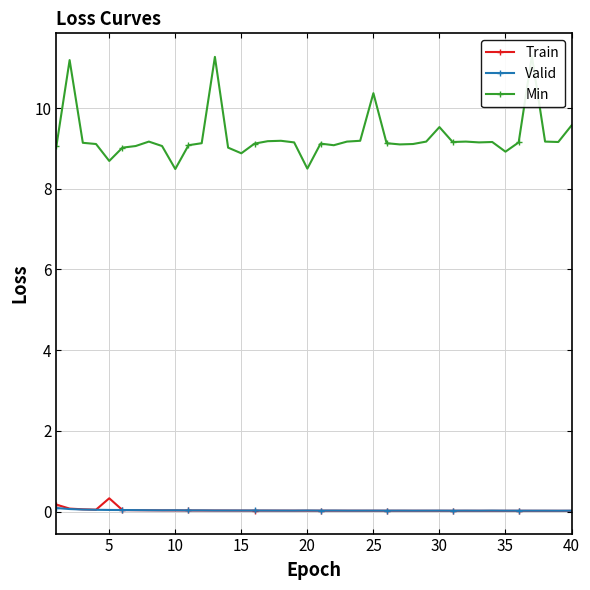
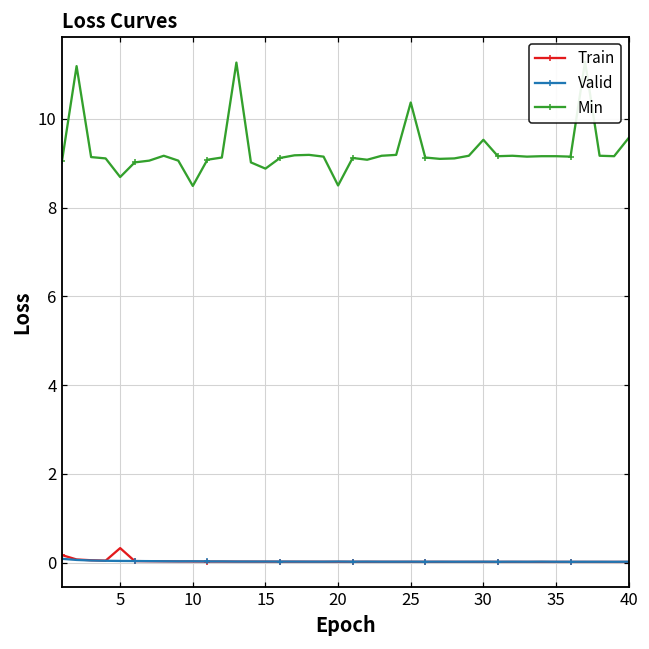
Min, 35: 8.9 -> 9.2
